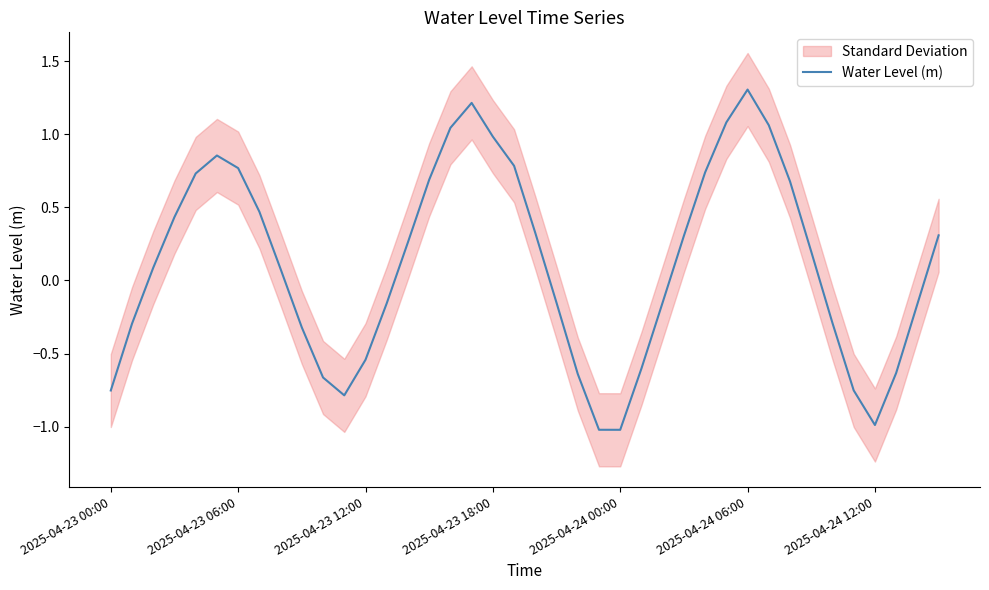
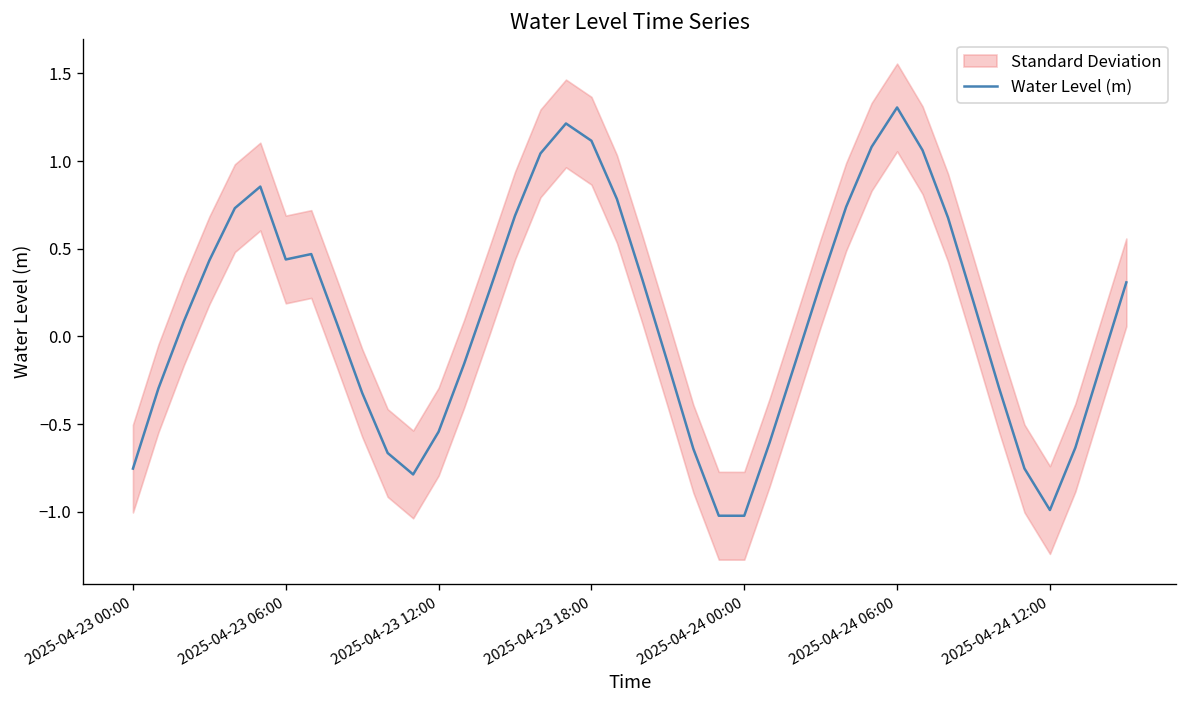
Water Level (m), 2025-04-23 06:00: 0.77 -> 0.44
Water Level (m), 2025-04-23 18:00: 0.98 -> 1.12
